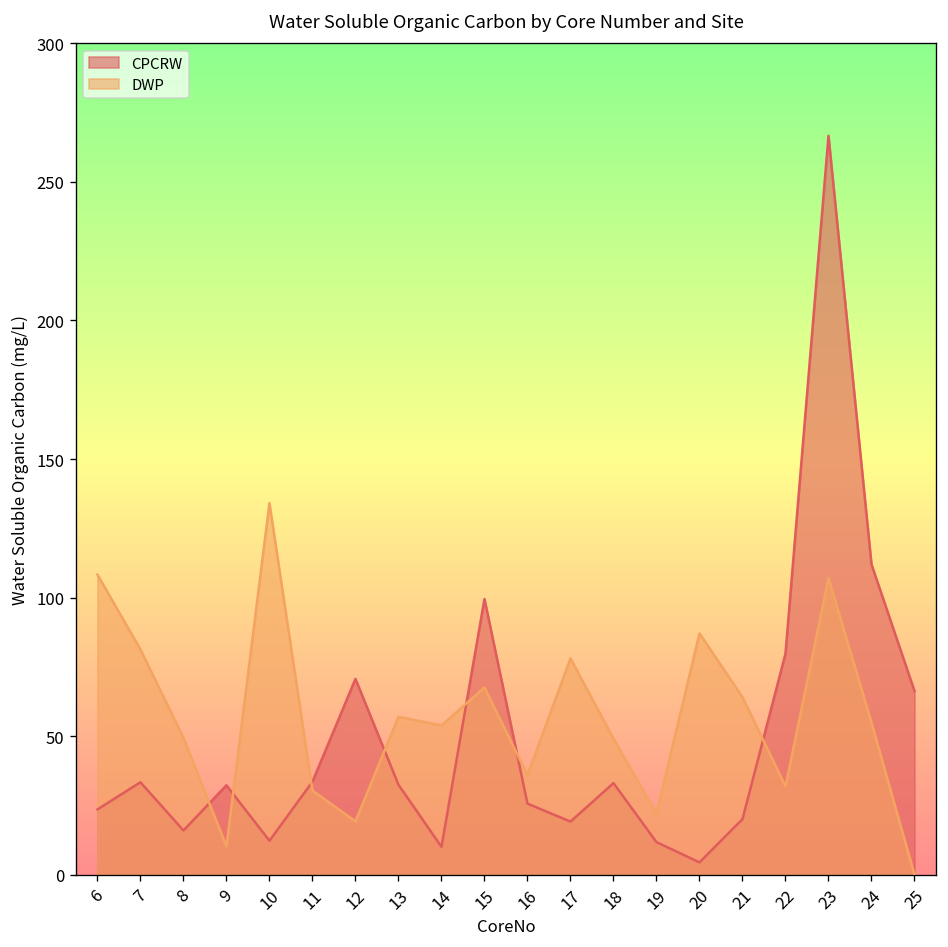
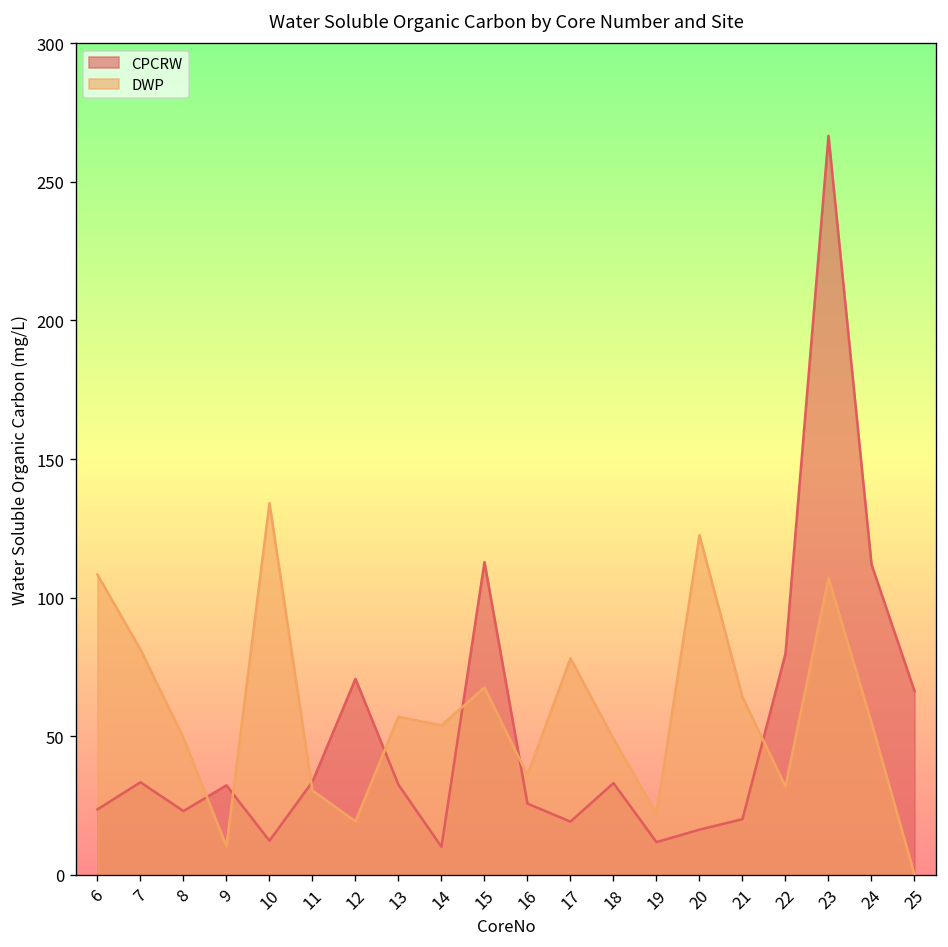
CPCRW, 8: 16 -> 23
CPCRW, 15: 100 -> 113
CPCRW, 20: 5 -> 16
DWP, 20: 87 -> 123
